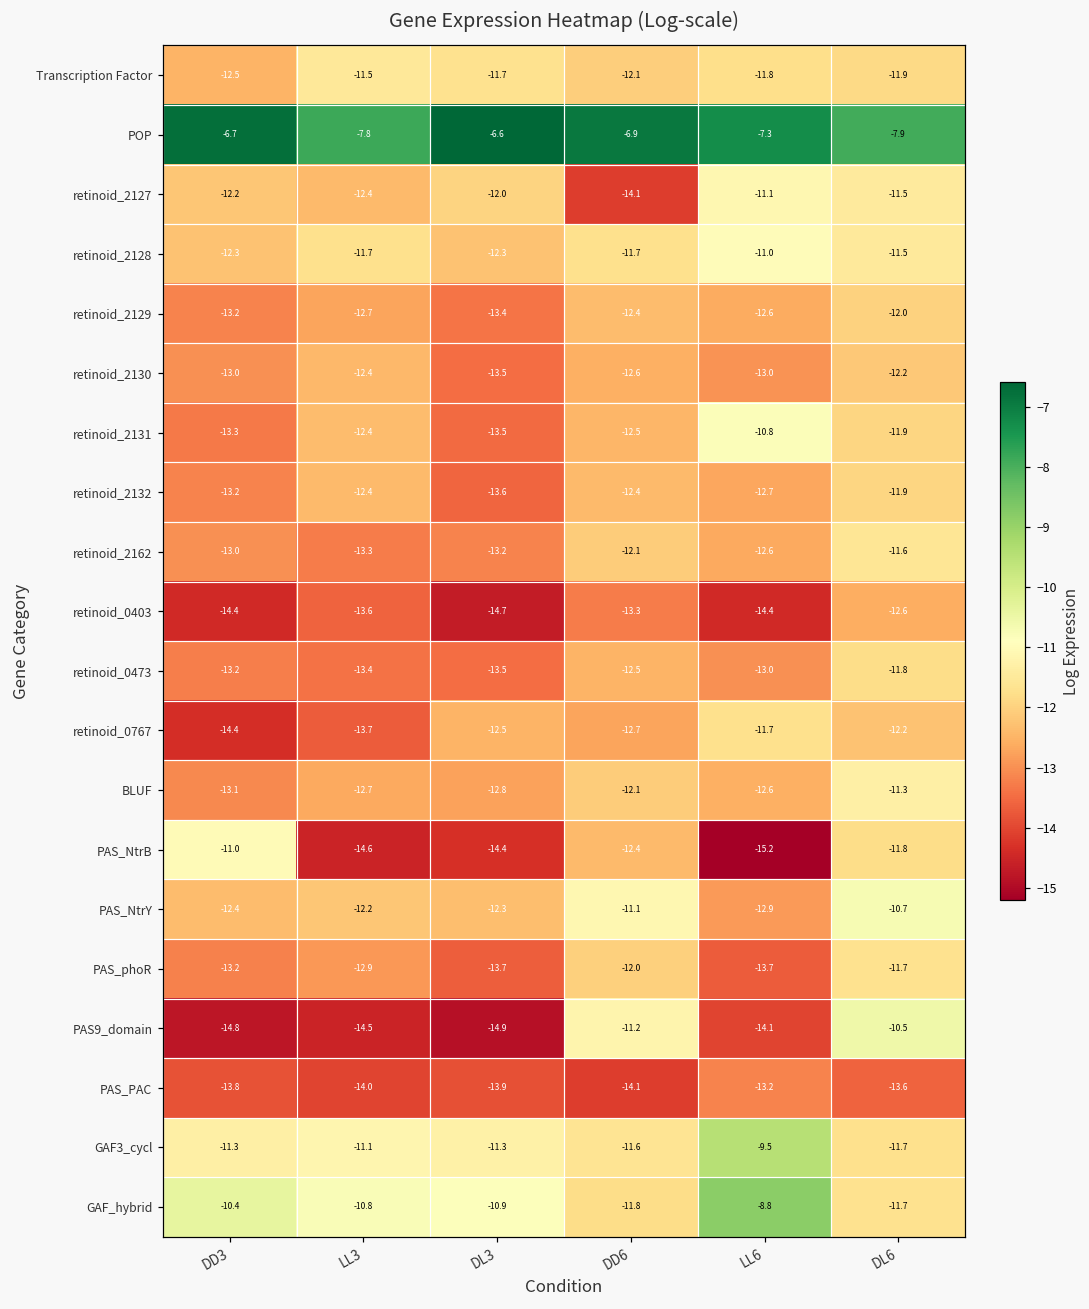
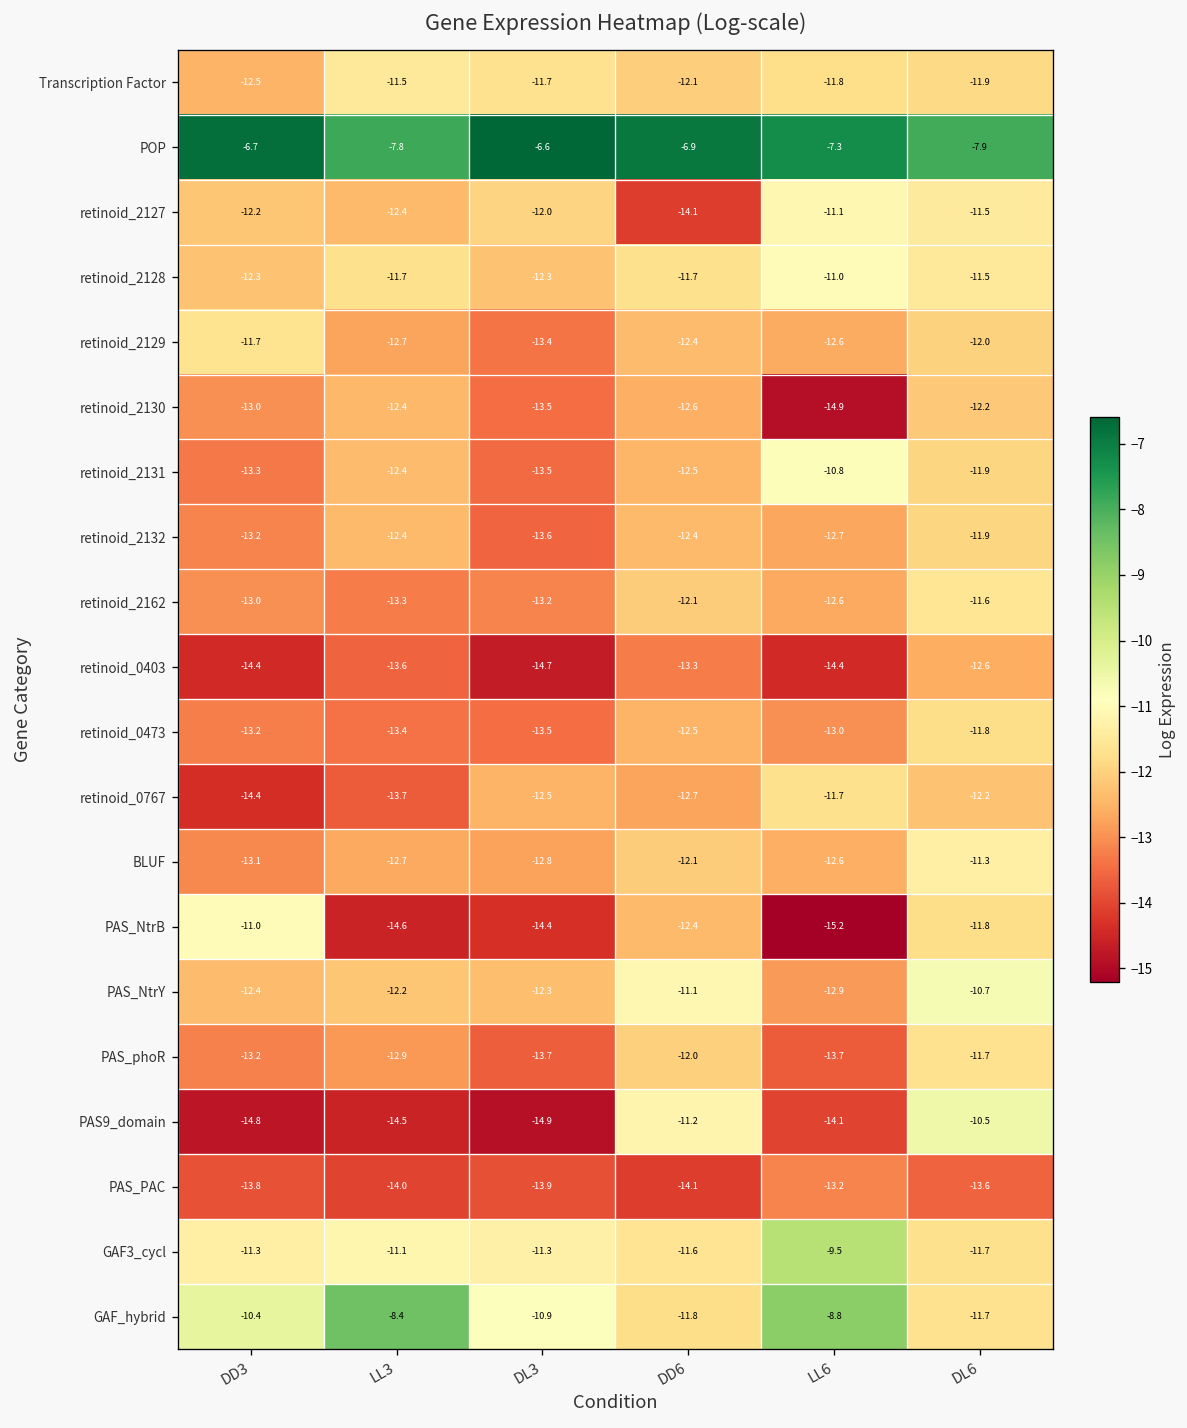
retinoid_2129, DD3: -13.2 -> -11.7
retinoid_2130, LL6: -13.0 -> -14.9
GAF_hybrid, LL3: -10.8 -> -8.4
